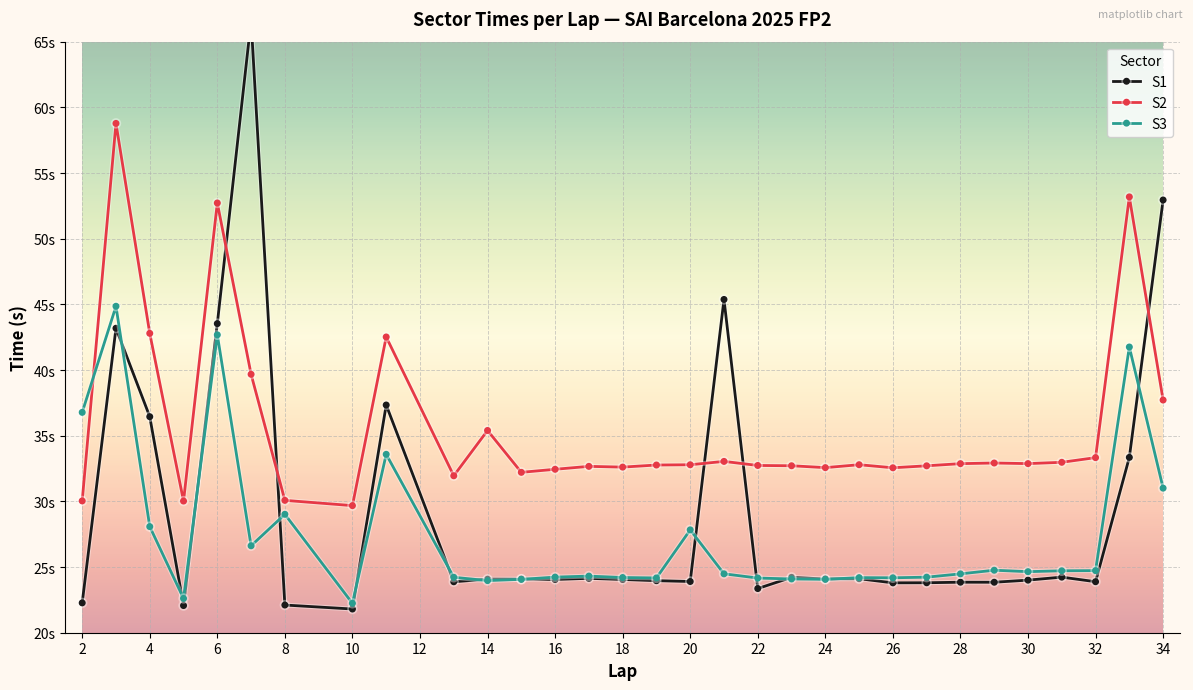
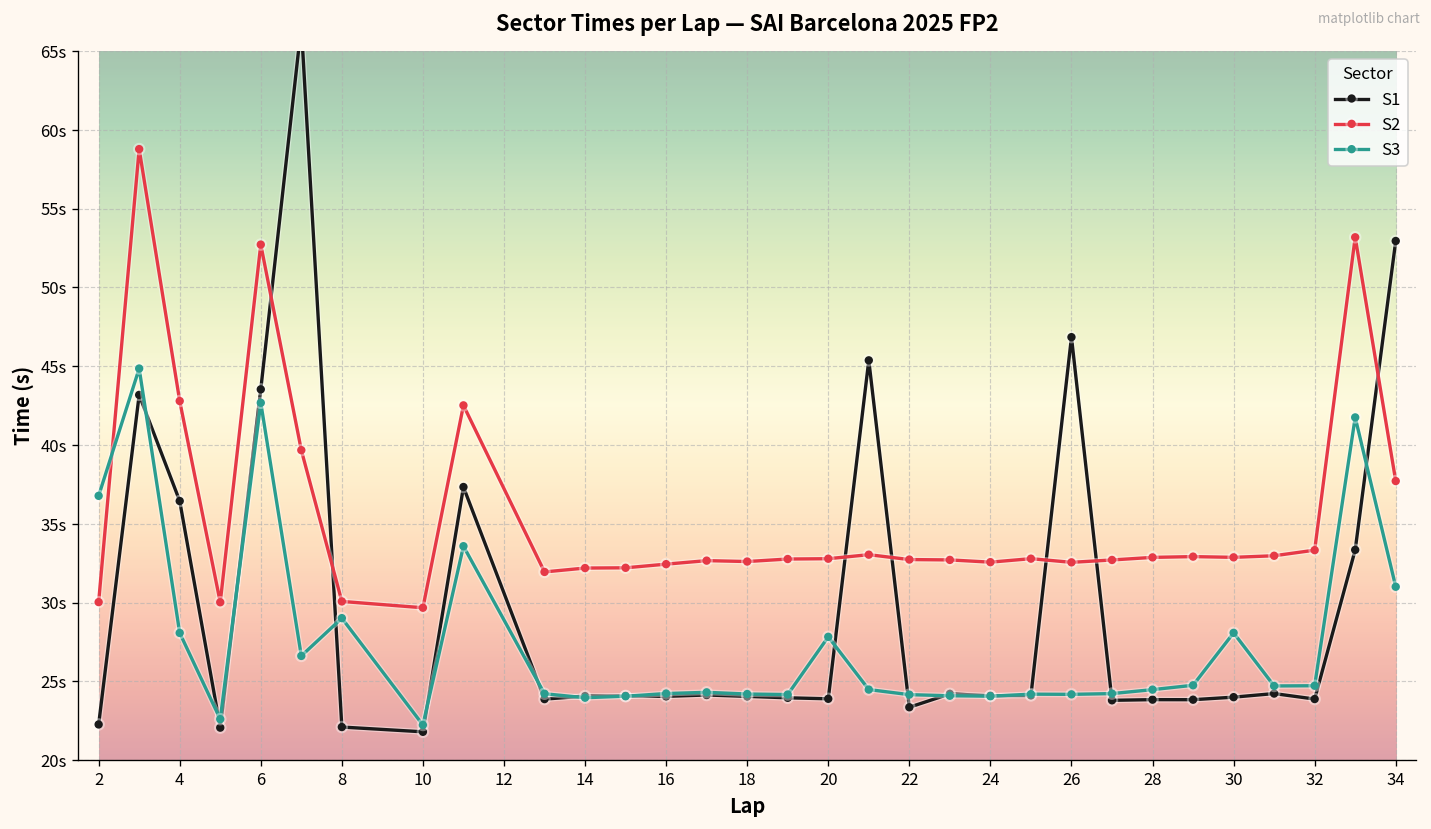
S2, 14: 35.4s -> 32.2s
S1, 26: 23.8s -> 46.8s
S3, 30: 24.6s -> 28.1s
